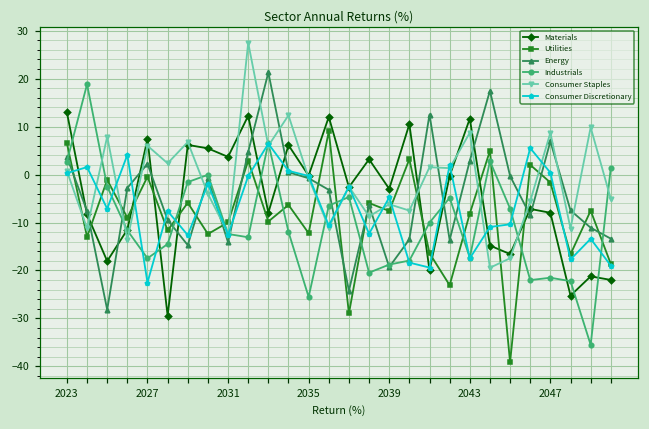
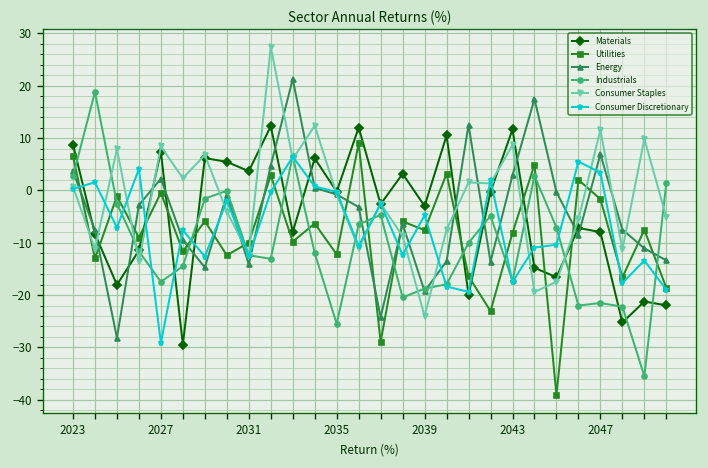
Materials, 2023: 13 -> 9
Consumer Staples, 2027: 6 -> 8
Consumer Discretionary, 2027: -23 -> -29
Consumer Staples, 2039: -6 -> -24
Consumer Staples, 2047: 9 -> 12
Consumer Discretionary, 2047: 0 -> 3
